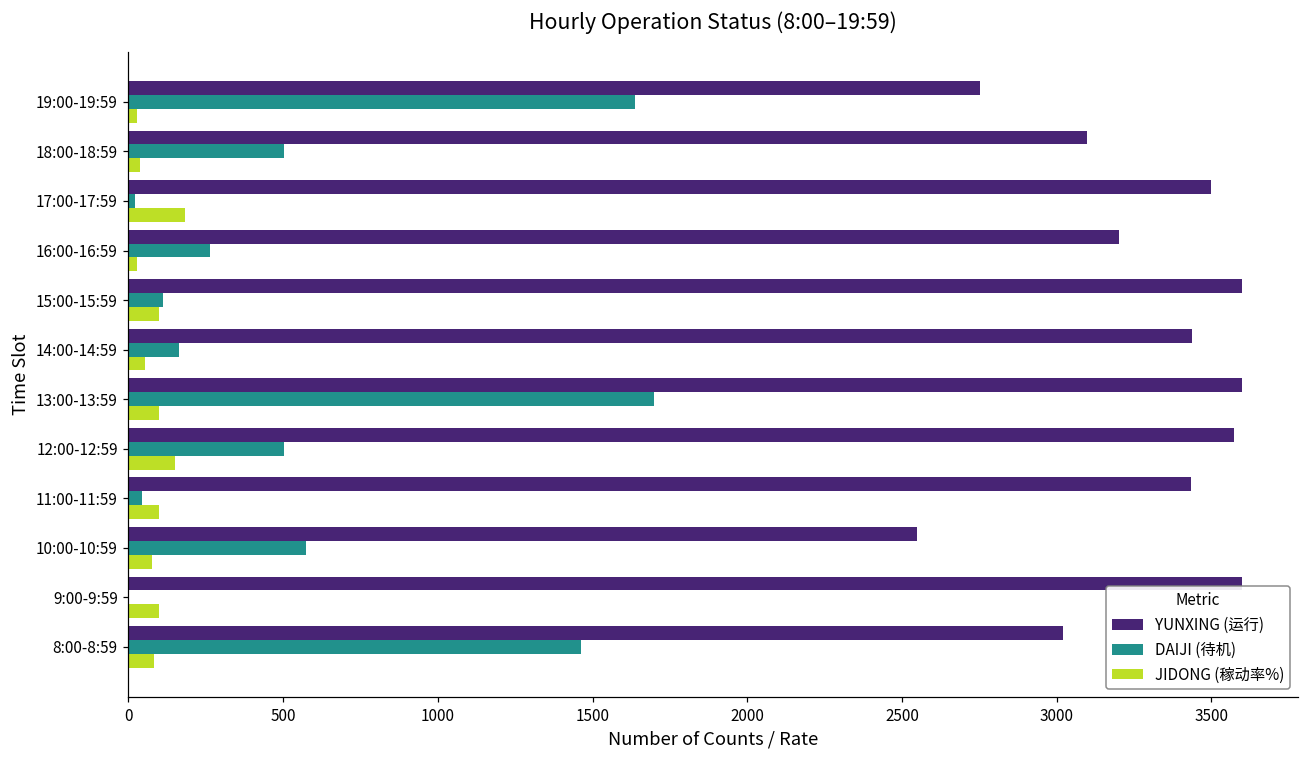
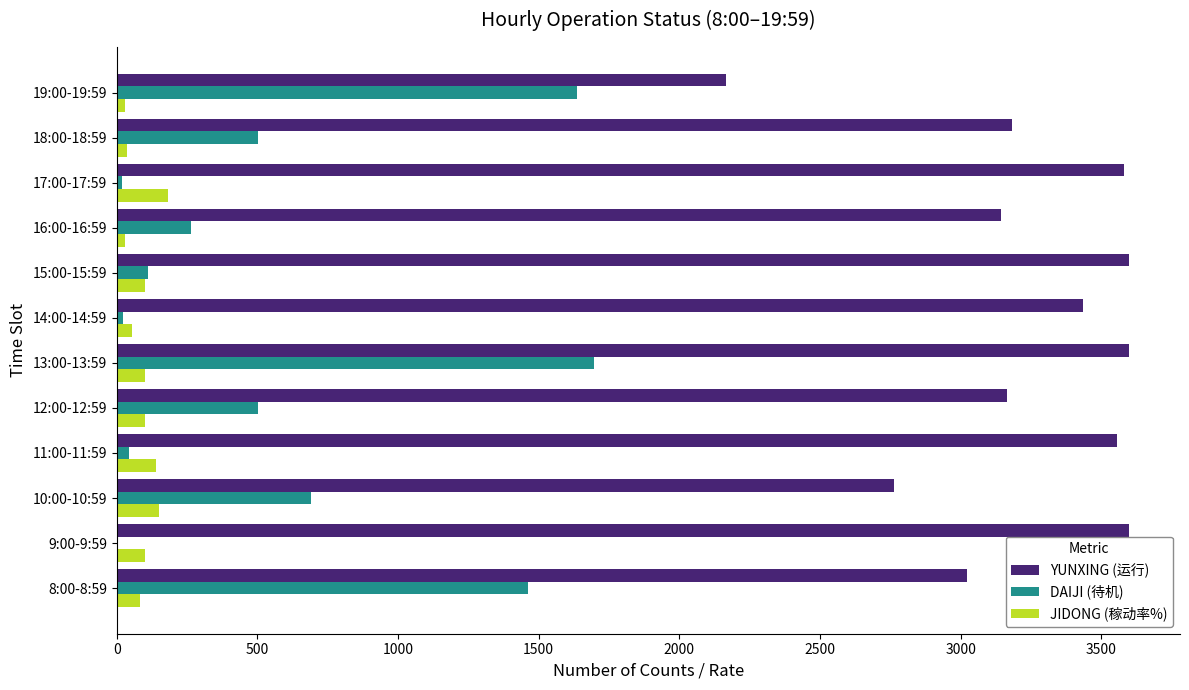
YUNXING (运行), 19:00-19:59: 2750 -> 2170
YUNXING (运行), 18:00-18:59: 3100 -> 3180
YUNXING (运行), 17:00-17:59: 3500 -> 3580
YUNXING (运行), 16:00-16:59: 3200 -> 3140
DAIJI (待机), 14:00-14:59: 160 -> 20
YUNXING (运行), 12:00-12:59: 3570 -> 3170
JIDONG (稼动率%), 12:00-12:59: 150 -> 100
YUNXING (运行), 11:00-11:59: 3440 -> 3560
JIDONG (稼动率%), 11:00-11:59: 100 -> 140
YUNXING (运行), 10:00-10:59: 2550 -> 2760
DAIJI (待机), 10:00-10:59: 570 -> 690
JIDONG (稼动率%), 10:00-10:59: 80 -> 150
